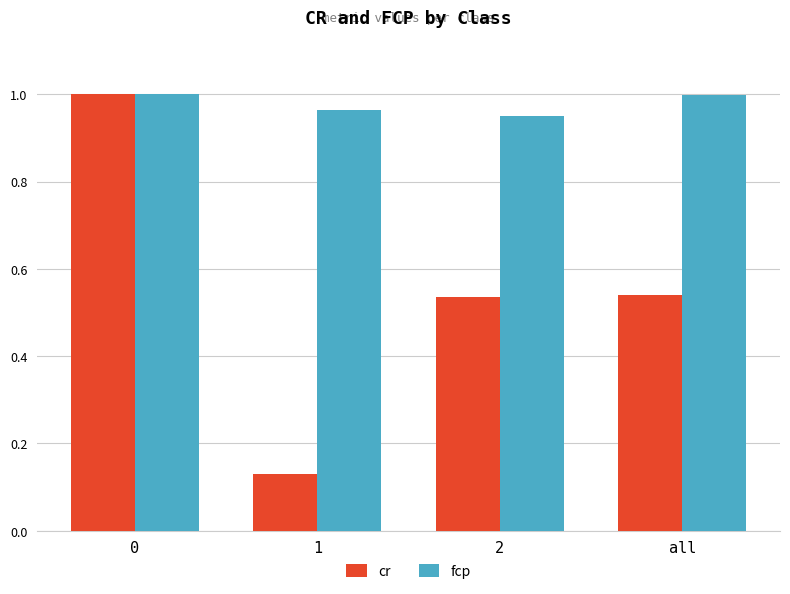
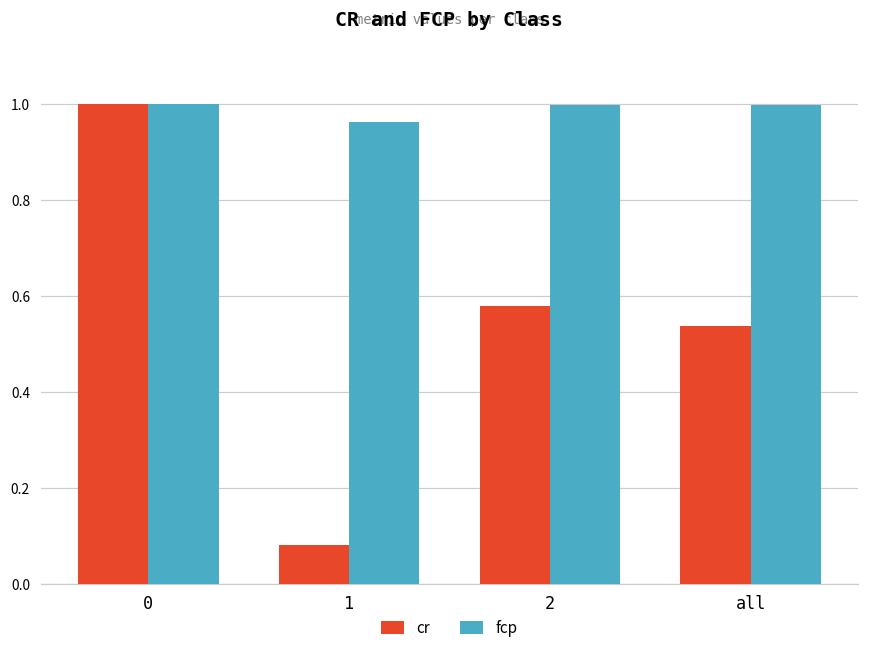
cr, 1: 0.13 -> 0.08
cr, 2: 0.53 -> 0.58
fcp, 2: 0.95 -> 1.00
